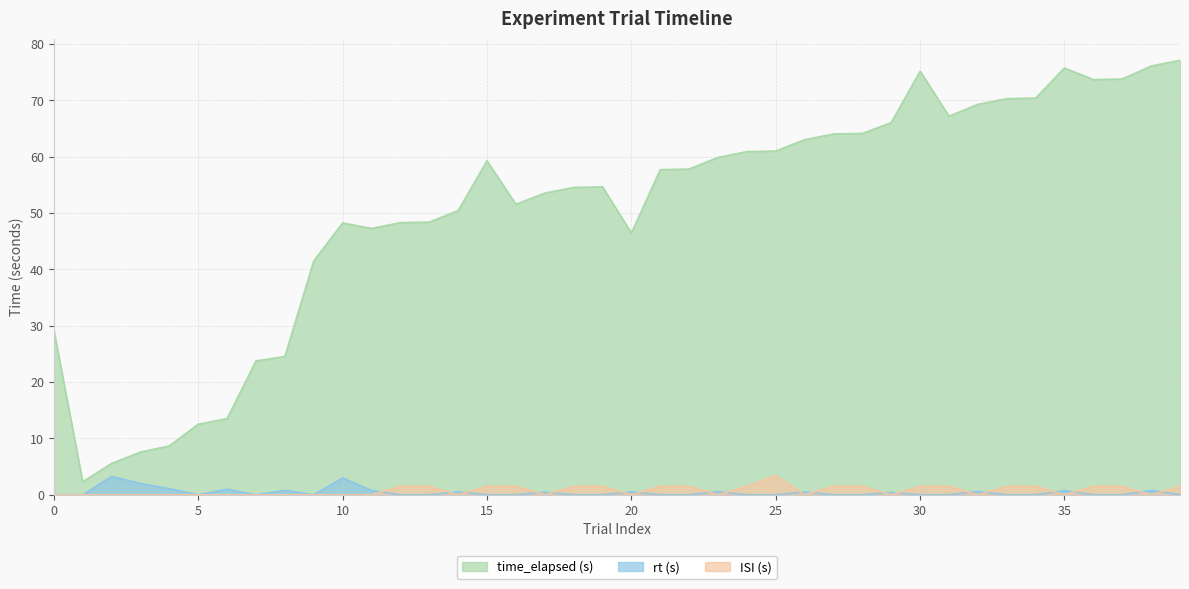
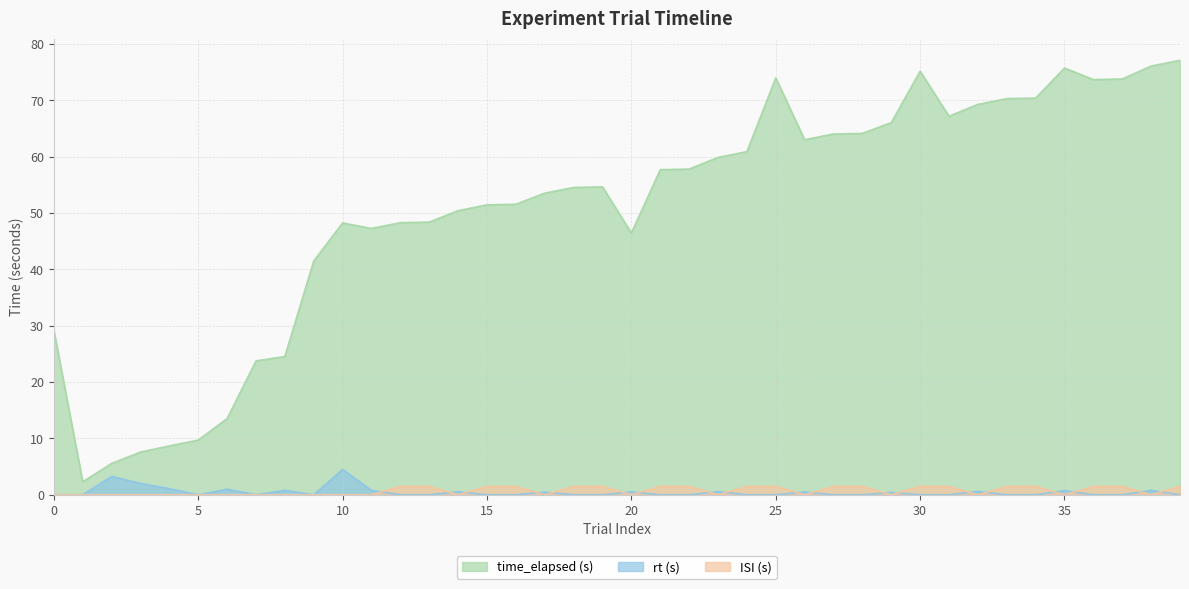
time_elapsed (s), 5: 13 -> 10
rt (s), 10: 3 -> 4
time_elapsed (s), 15: 59 -> 51
time_elapsed (s), 25: 61 -> 74
ISI (s), 25: 3 -> 2
